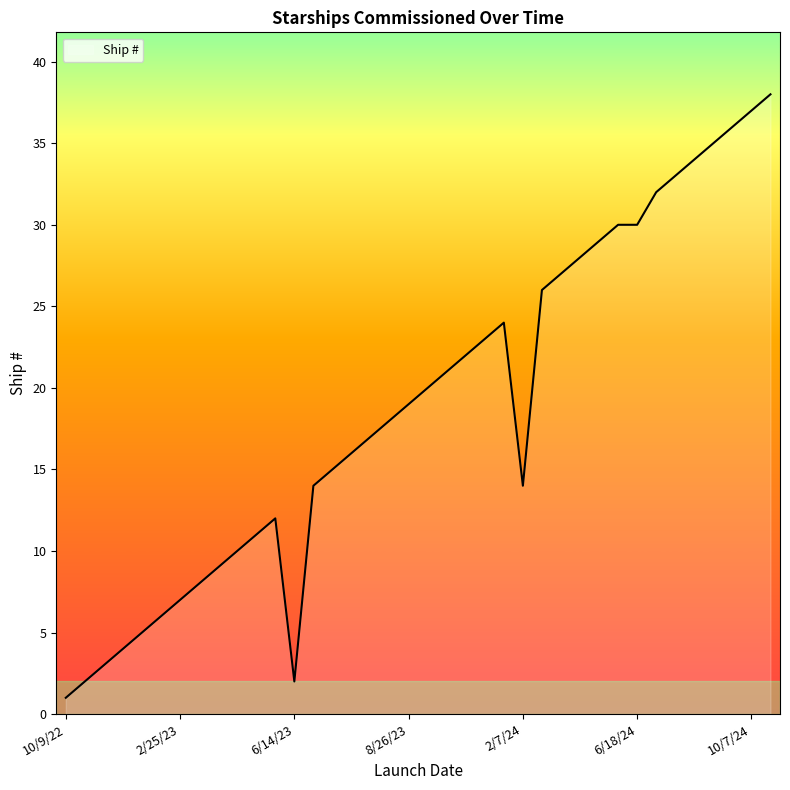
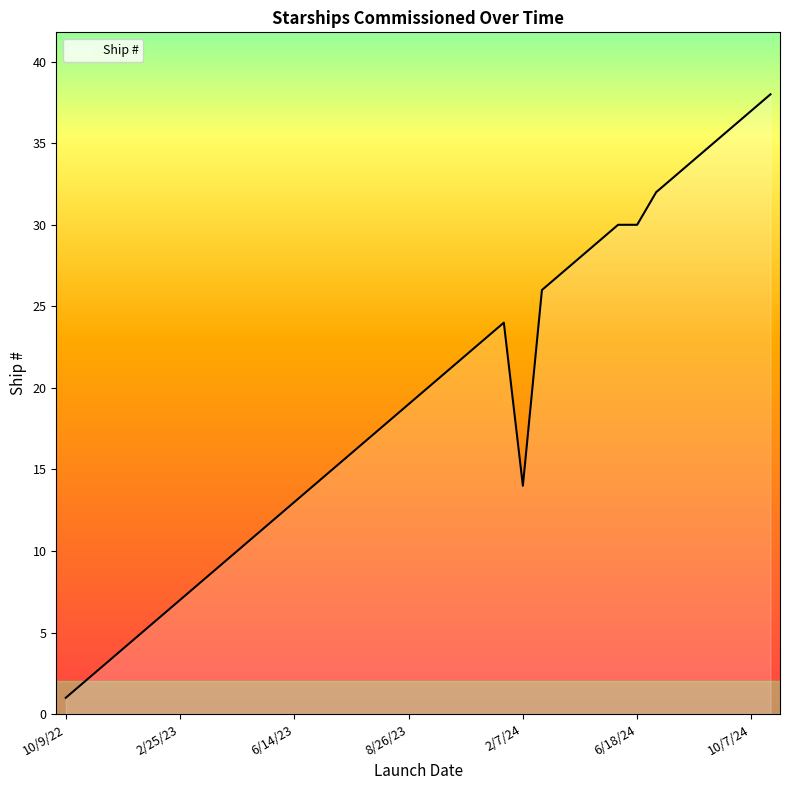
6/14/23: 2 -> 13
